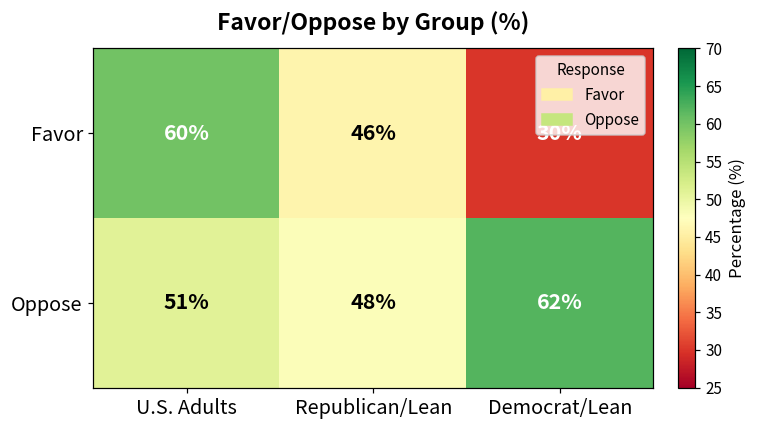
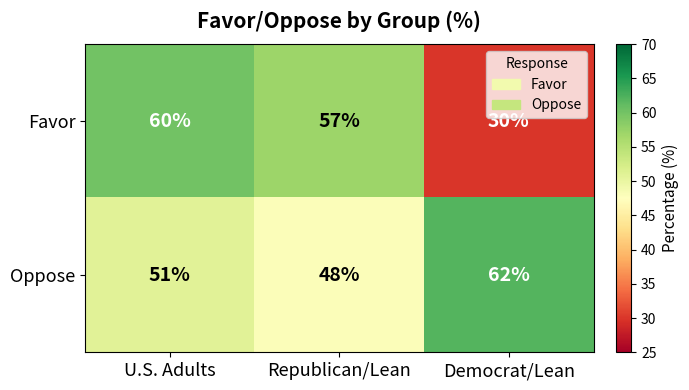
Favor, Republican/Lean: 46% -> 57%
